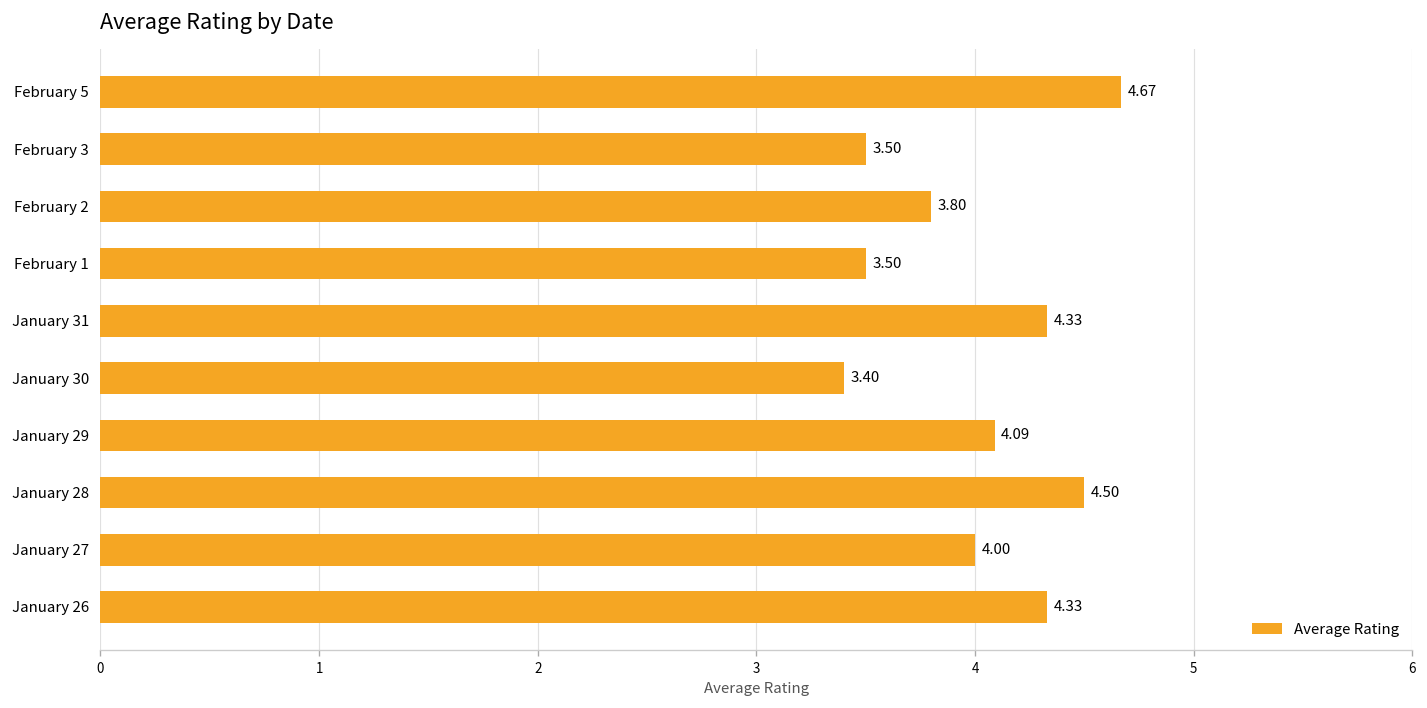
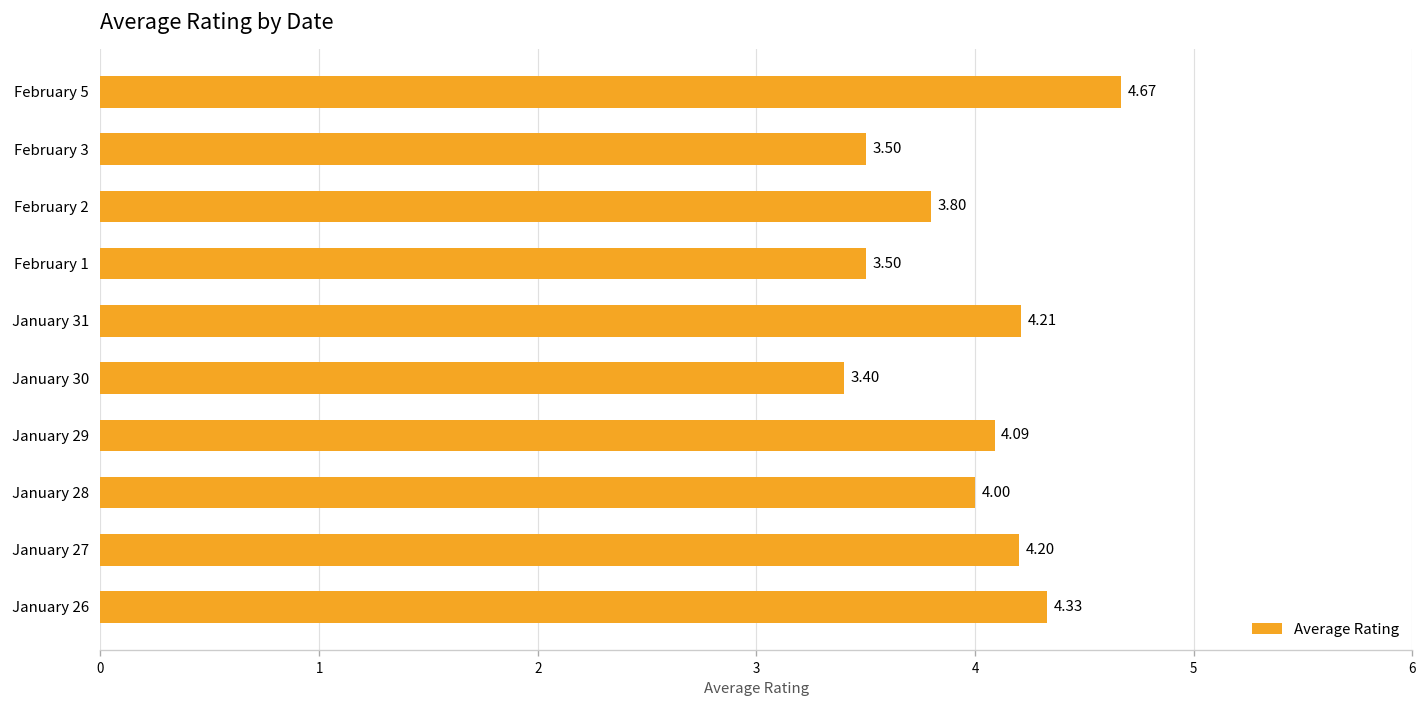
January 31: 4.33 -> 4.21
January 28: 4.50 -> 4.00
January 27: 4.00 -> 4.20
